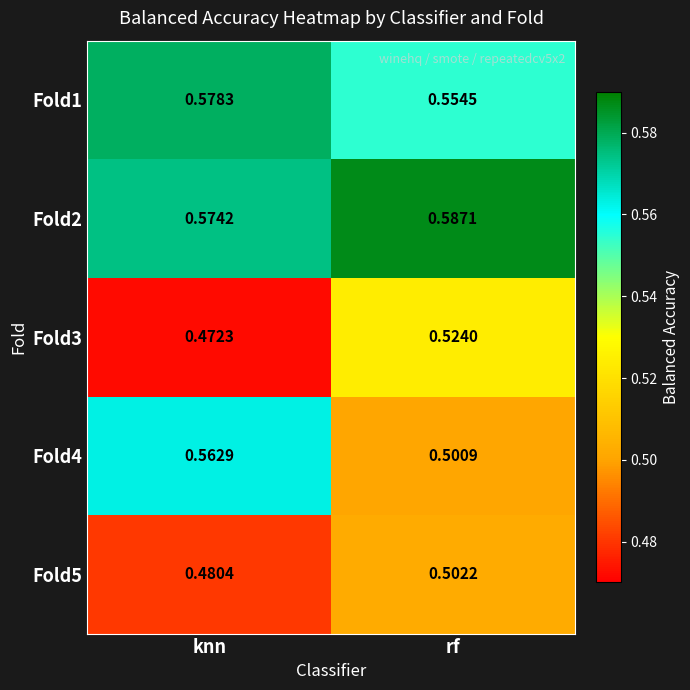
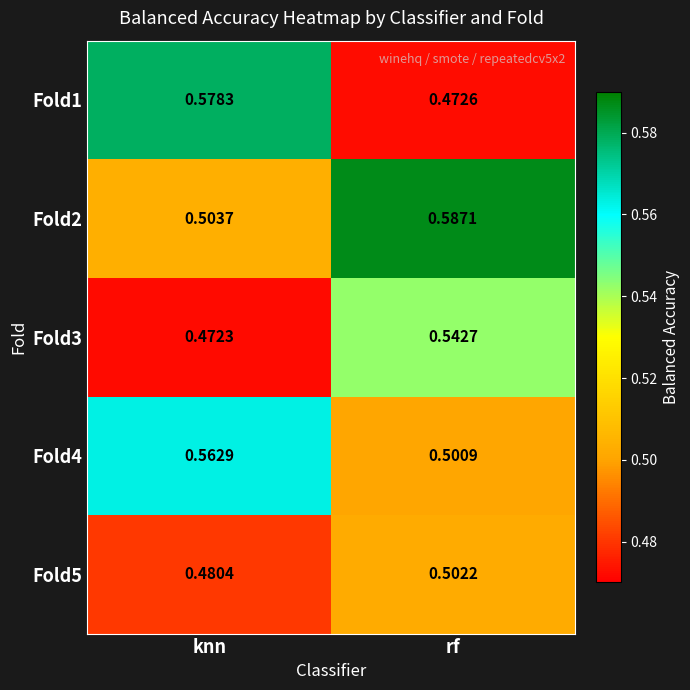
Fold1, rf: 0.5545 -> 0.4726
Fold2, knn: 0.5742 -> 0.5037
Fold3, rf: 0.5240 -> 0.5427
